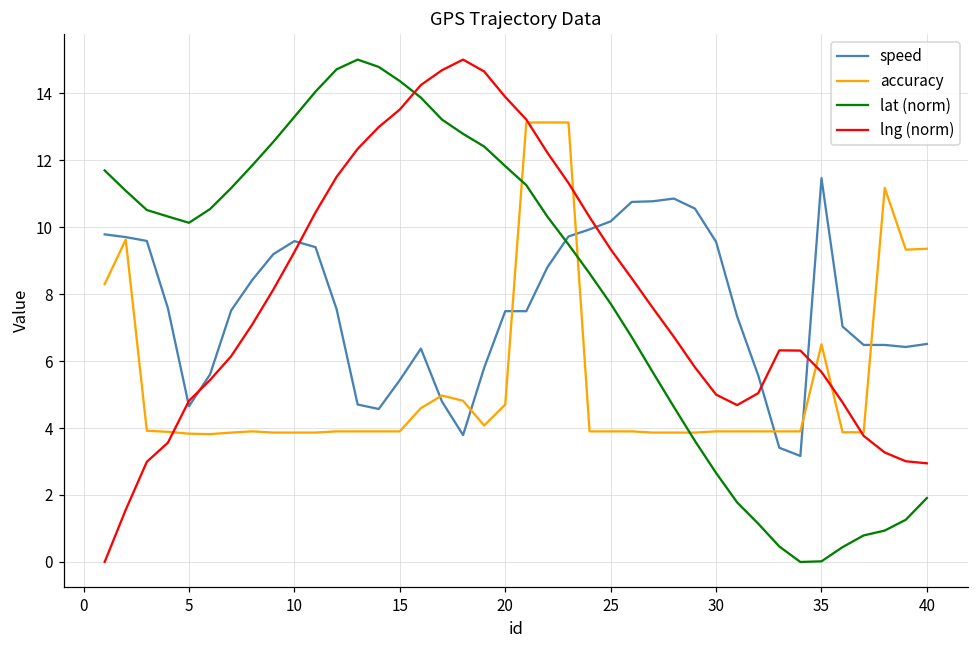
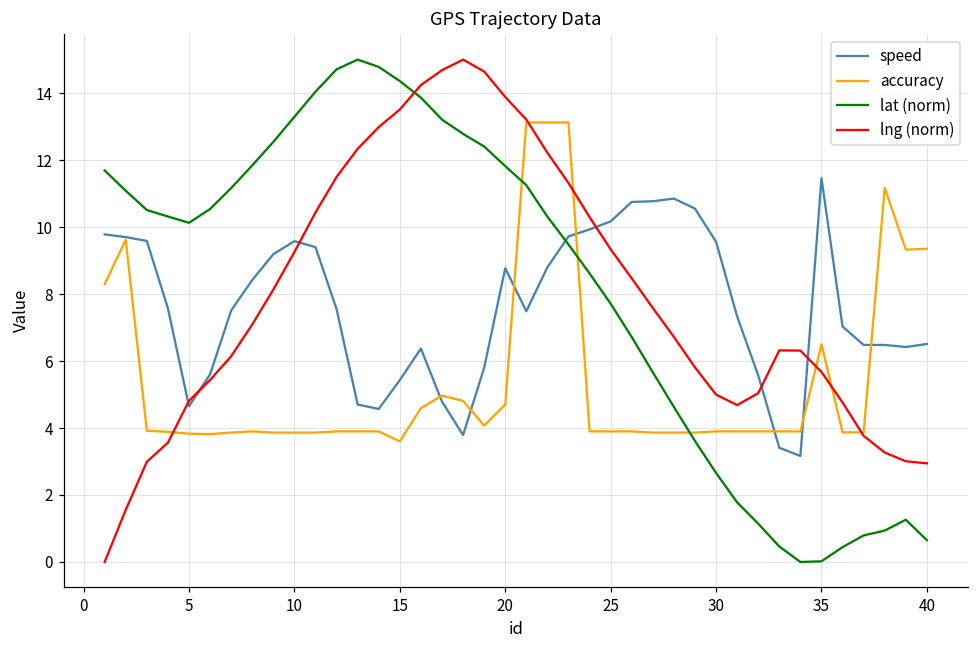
accuracy, 15: 3.9 -> 3.6
speed, 20: 7.5 -> 8.8
lat (norm), 40: 1.9 -> 0.6
